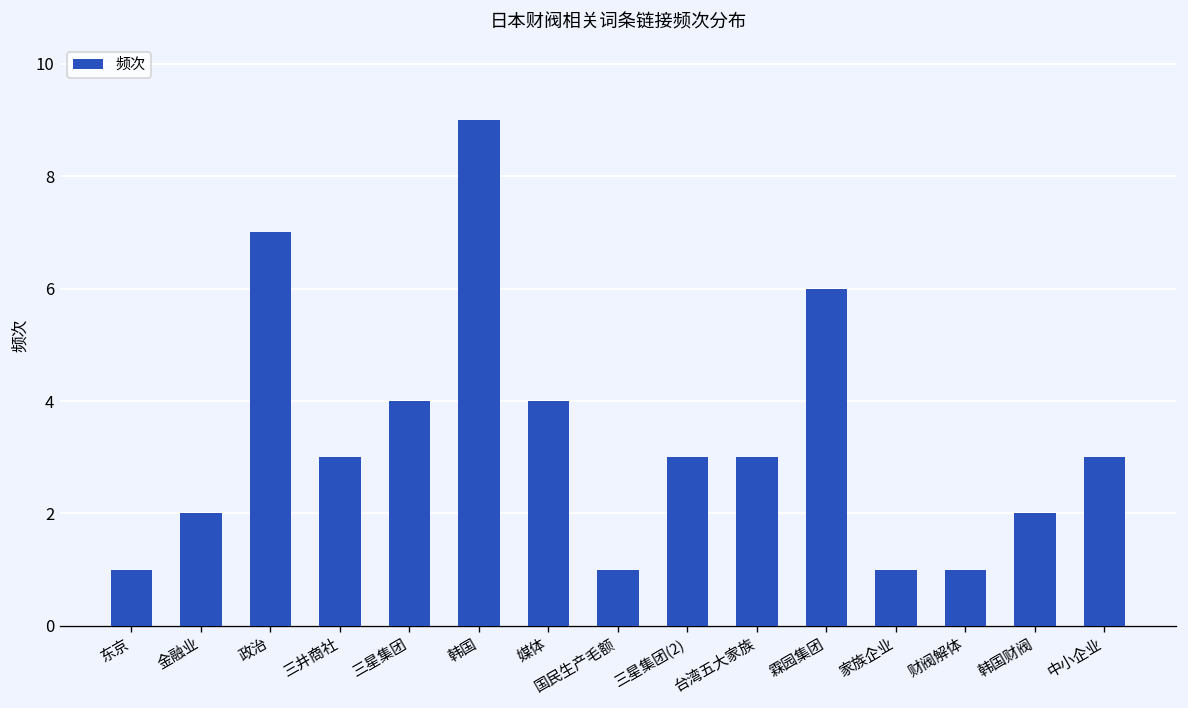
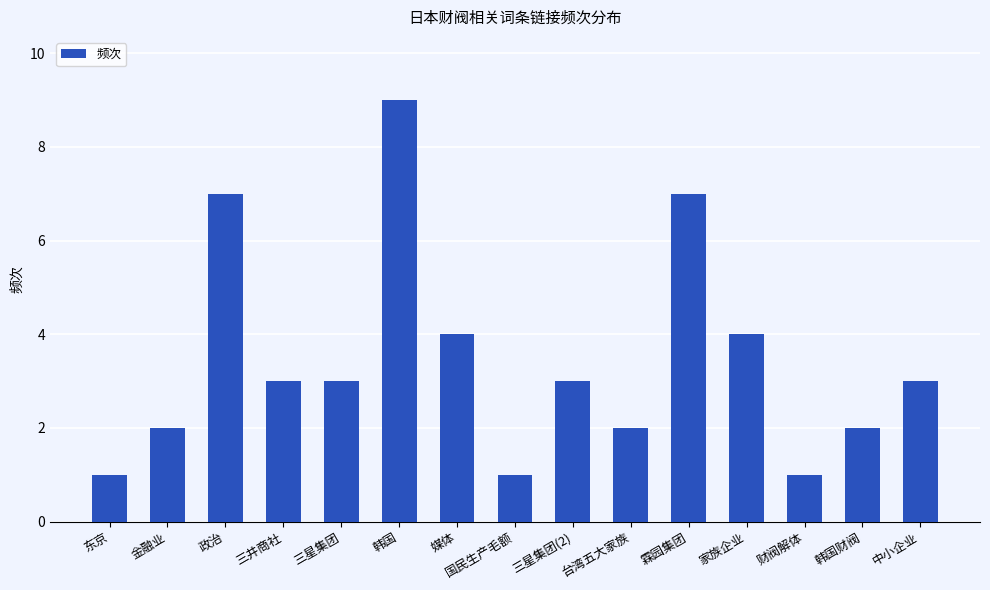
三星集团: 4 -> 3
台湾五大家族: 3 -> 2
霖园集团: 6 -> 7
家族企业: 1 -> 4
